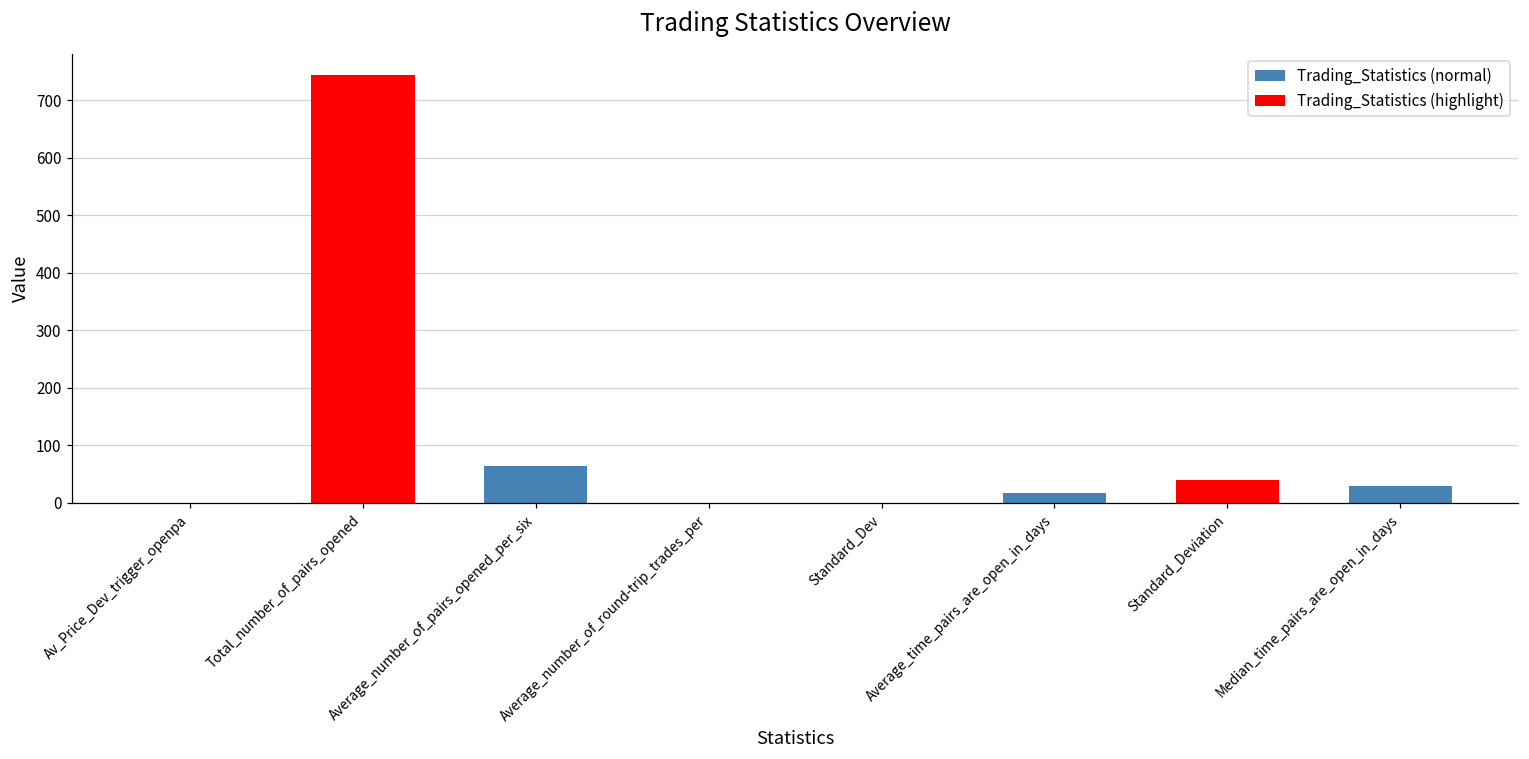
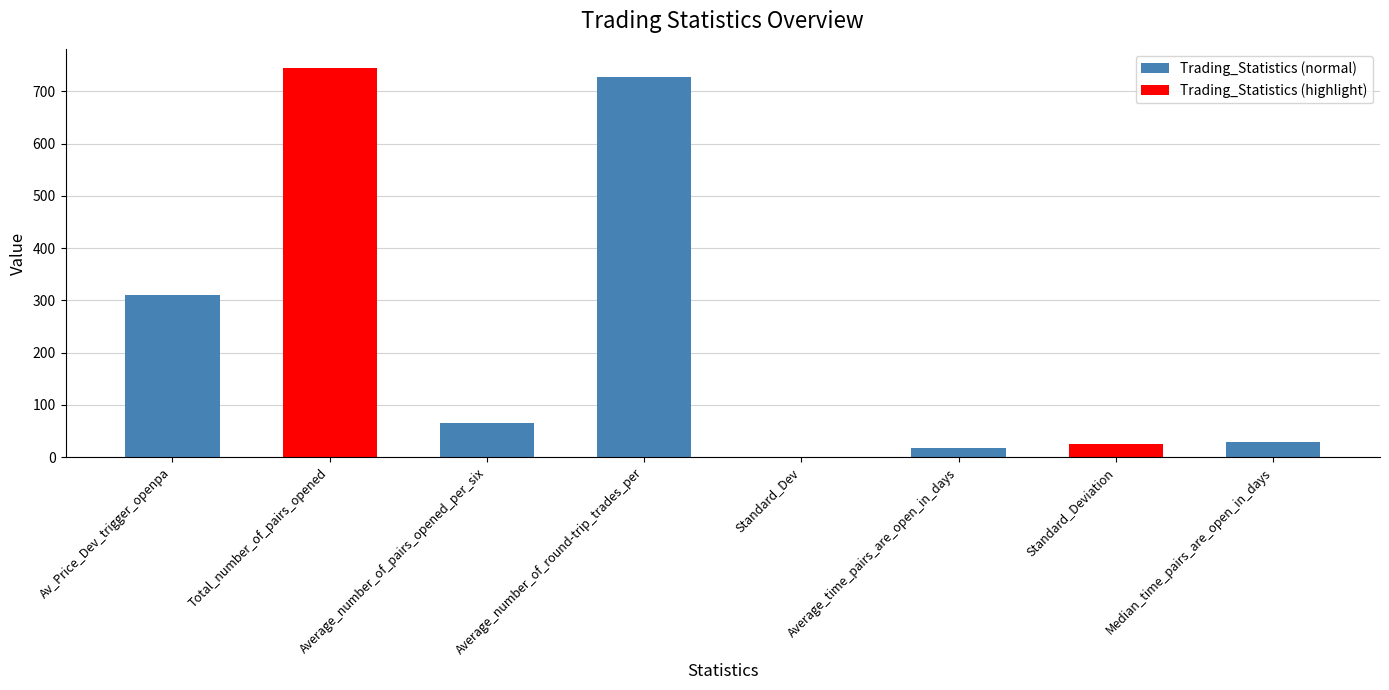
Av_Price_Dev_trigger_openpa: 0 -> 310
Average_number_of_round-trip_trades_per: 0 -> 730
Standard_Deviation: 40 -> 20
